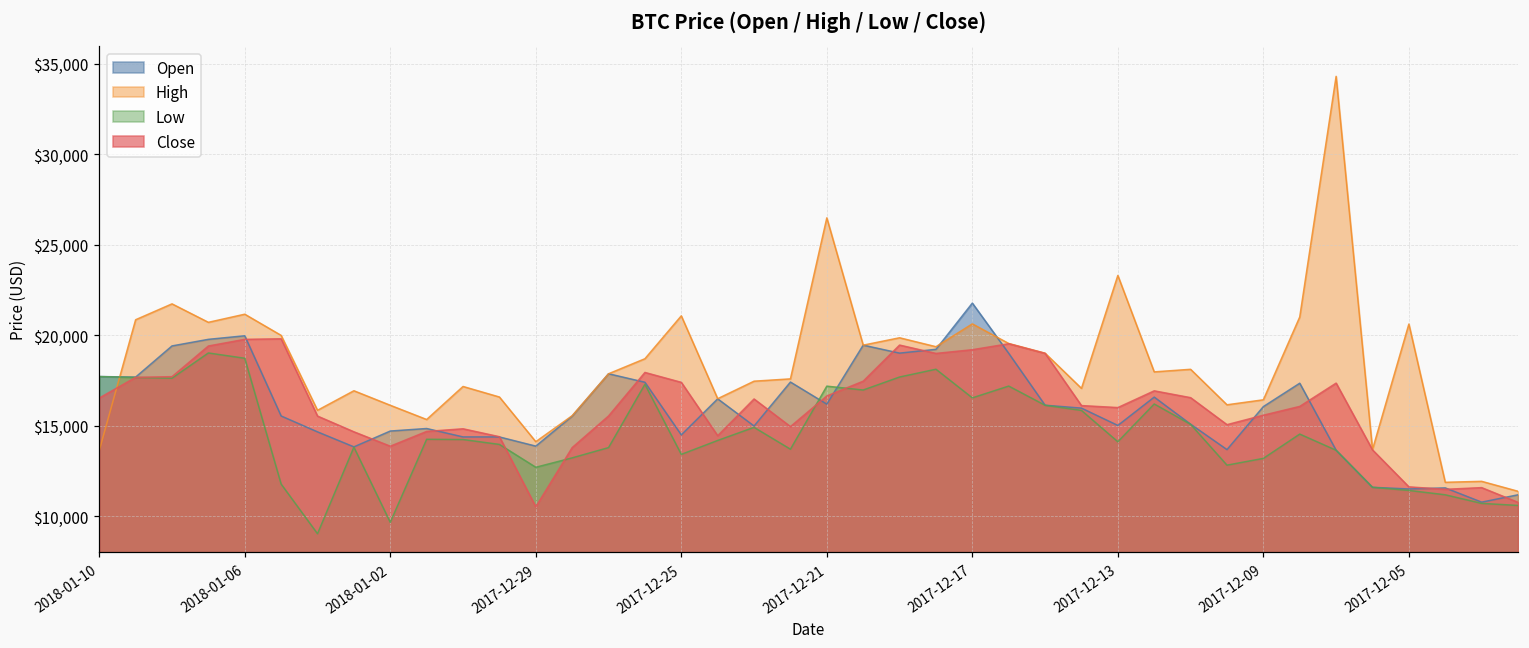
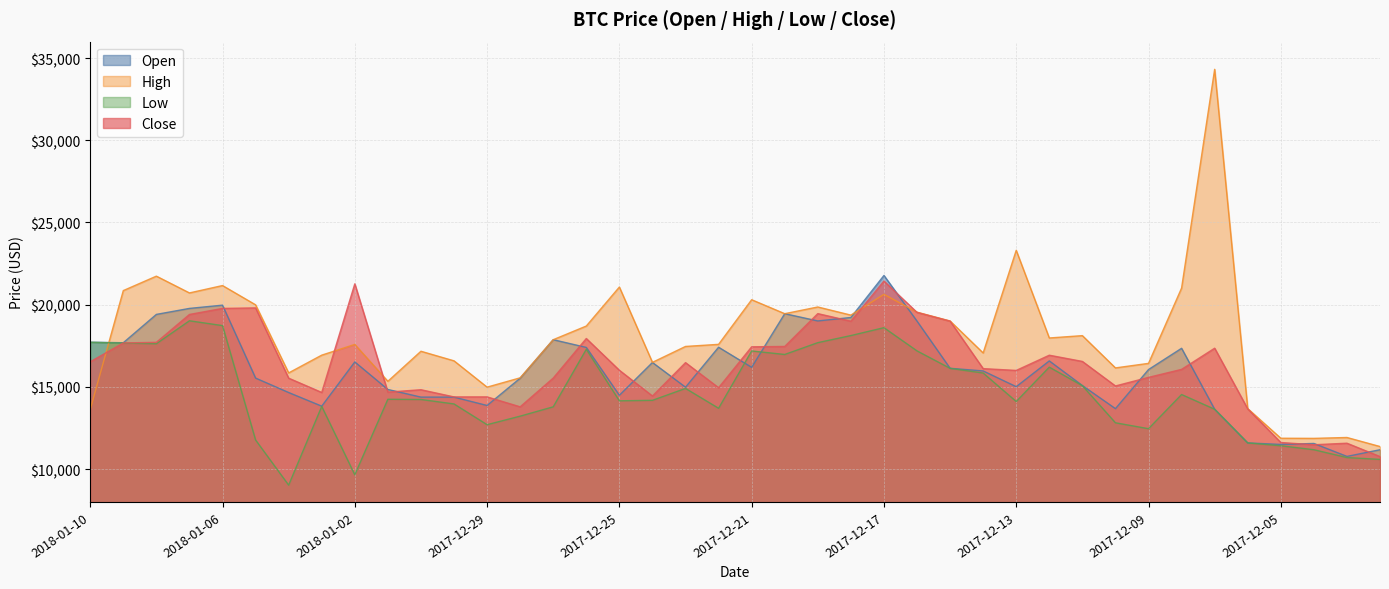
Open, 2018-01-02: $14,700 -> $16,500
High, 2018-01-02: $16,100 -> $17,600
Close, 2018-01-02: $13,900 -> $21,300
High, 2017-12-29: $14,100 -> $15,000
Close, 2017-12-29: $10,500 -> $14,400
Low, 2017-12-25: $13,400 -> $14,200
Close, 2017-12-25: $17,400 -> $16,000
High, 2017-12-21: $26,500 -> $20,300
Close, 2017-12-21: $16,600 -> $17,400
Low, 2017-12-17: $16,500 -> $18,600
Close, 2017-12-17: $19,200 -> $21,400
Low, 2017-12-09: $13,200 -> $12,500
High, 2017-12-05: $20,600 -> $11,900
